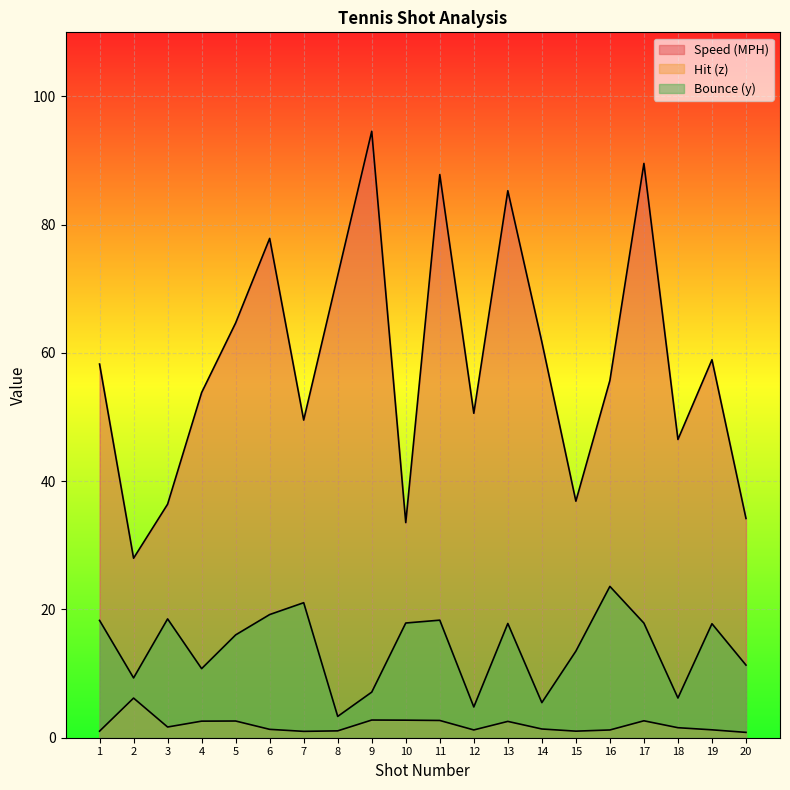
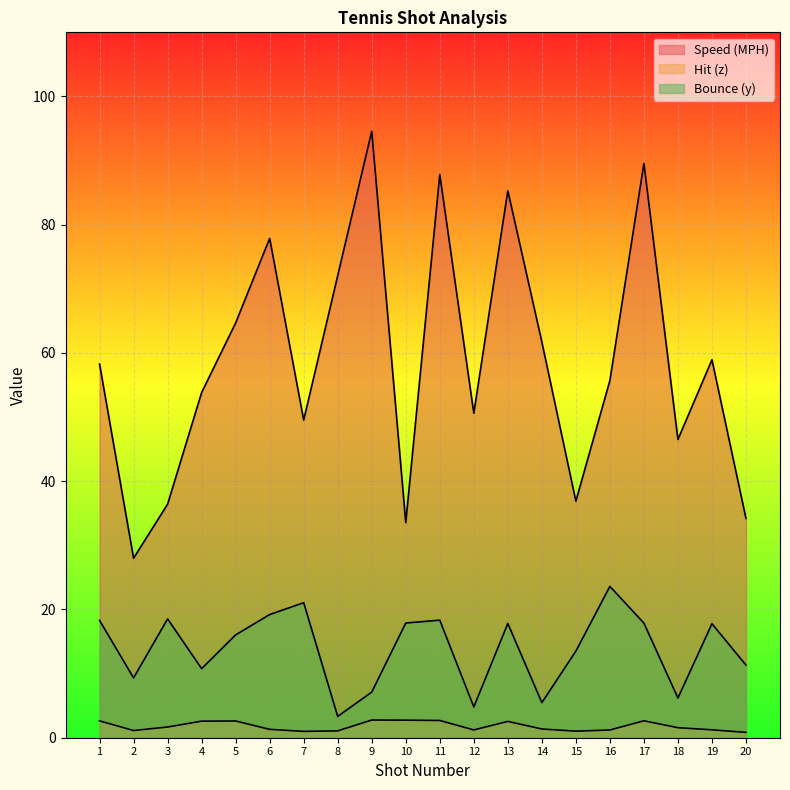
Hit (z), 1: 1 -> 3
Hit (z), 2: 6 -> 1
